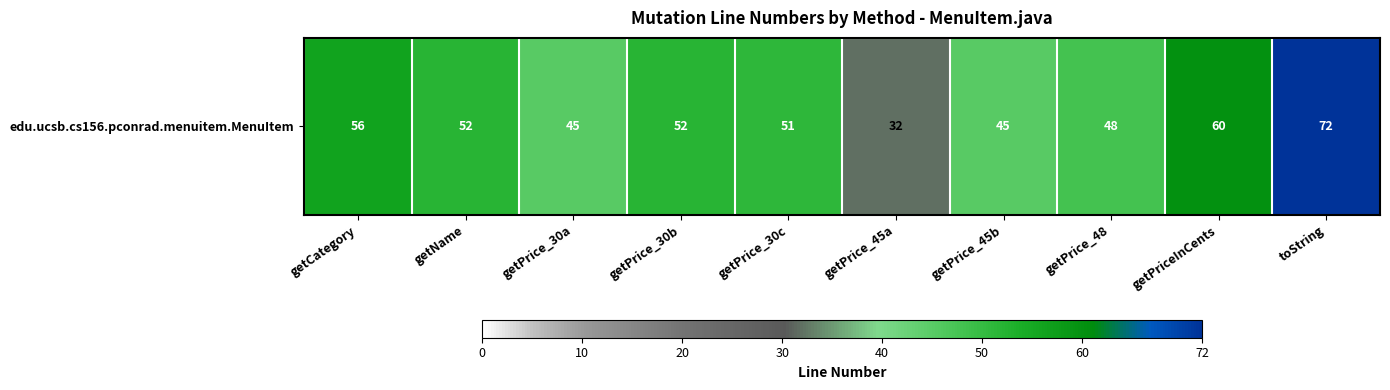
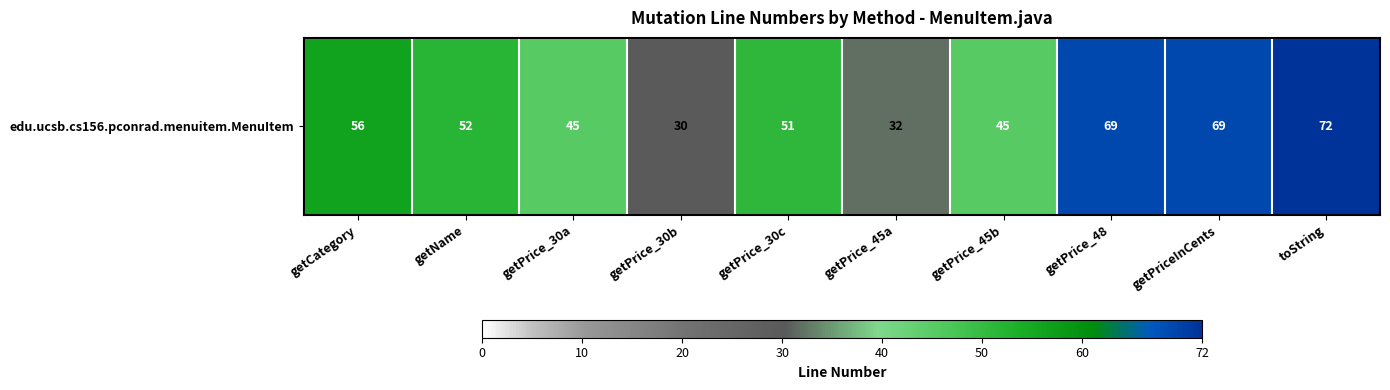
edu.ucsb.cs156.pconrad.menuitem.MenuItem, getPrice_30b: 52 -> 30
edu.ucsb.cs156.pconrad.menuitem.MenuItem, getPrice_48: 48 -> 69
edu.ucsb.cs156.pconrad.menuitem.MenuItem, getPriceInCents: 60 -> 69
